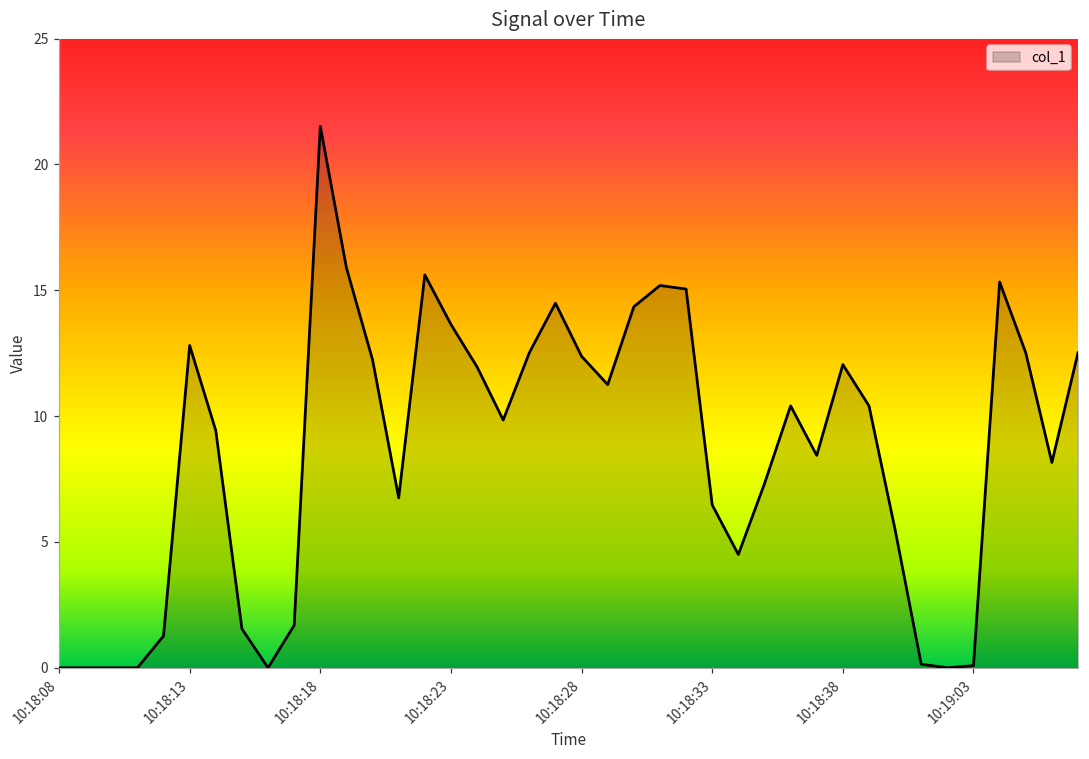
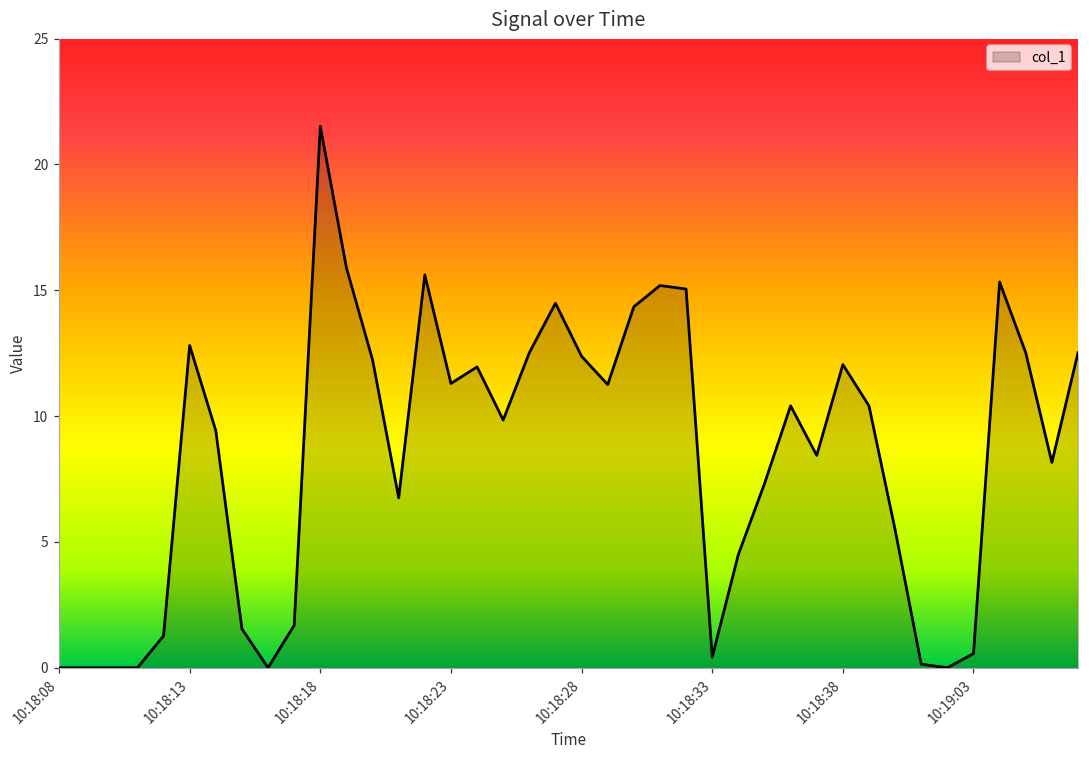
10:18:23: 13.6 -> 11.3
10:18:33: 6.5 -> 0.4
10:19:03: 0.1 -> 0.6
